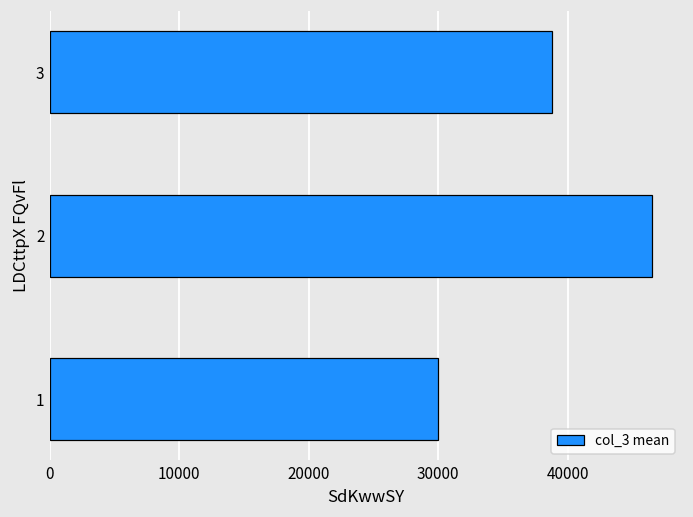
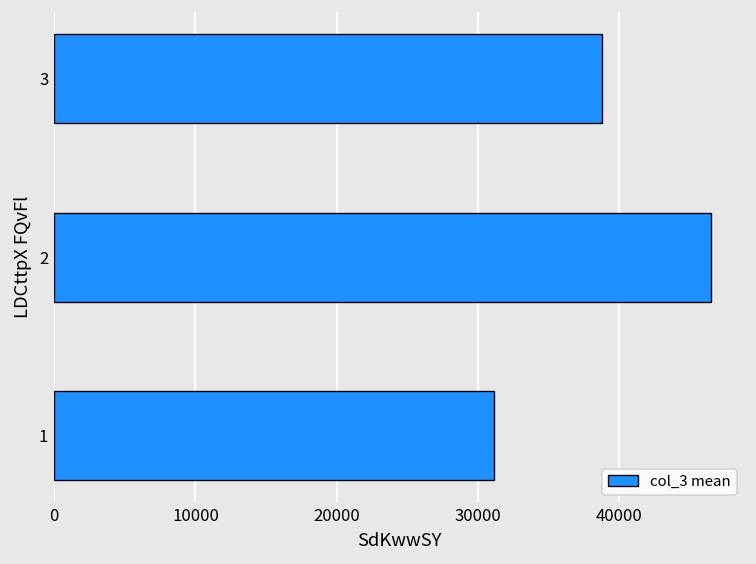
1: 30000 -> 31100
